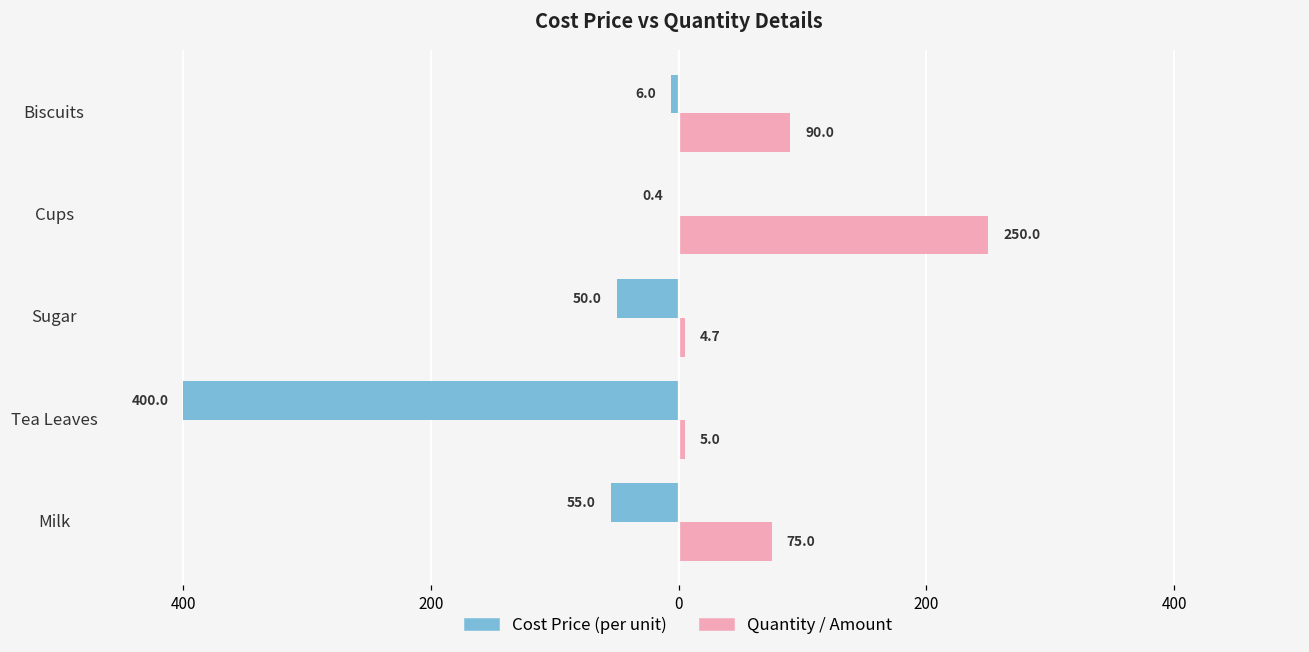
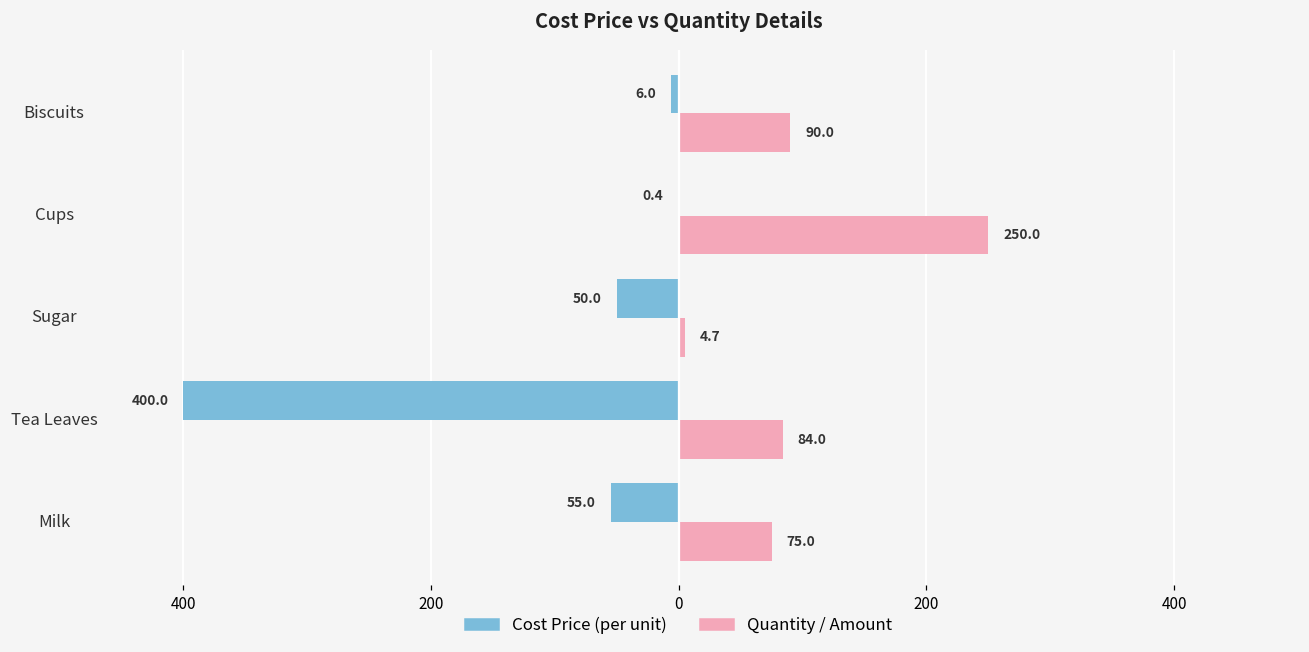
Quantity / Amount, Tea Leaves: 5.0 -> 84.0
